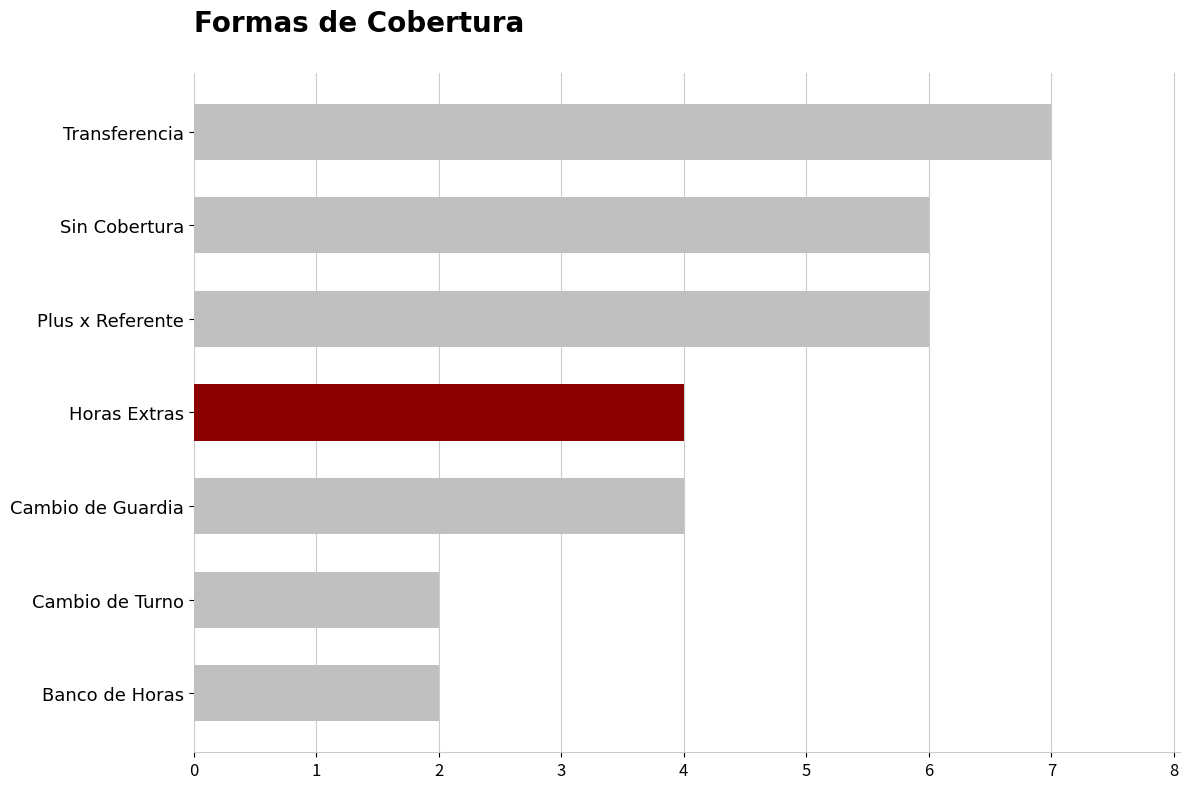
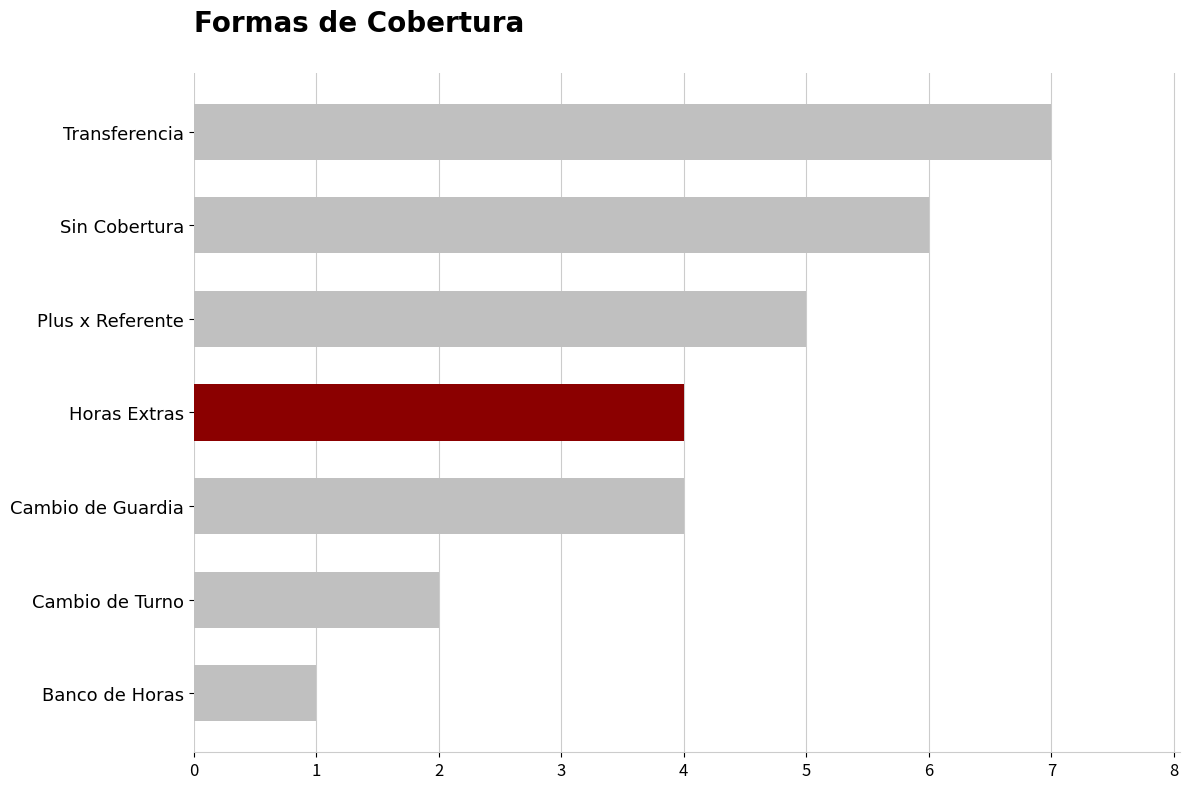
Plus x Referente: 6 -> 5
Banco de Horas: 2 -> 1
